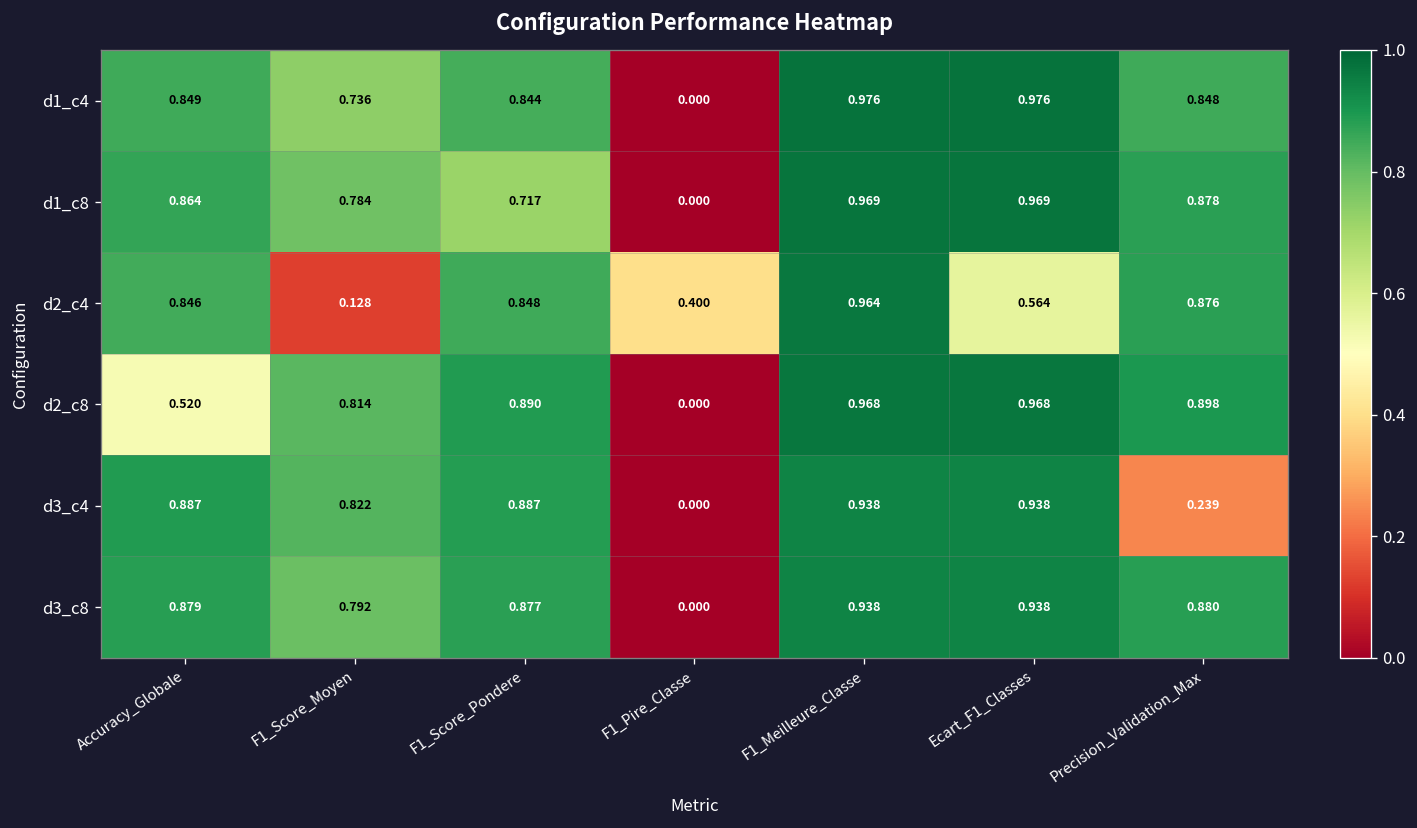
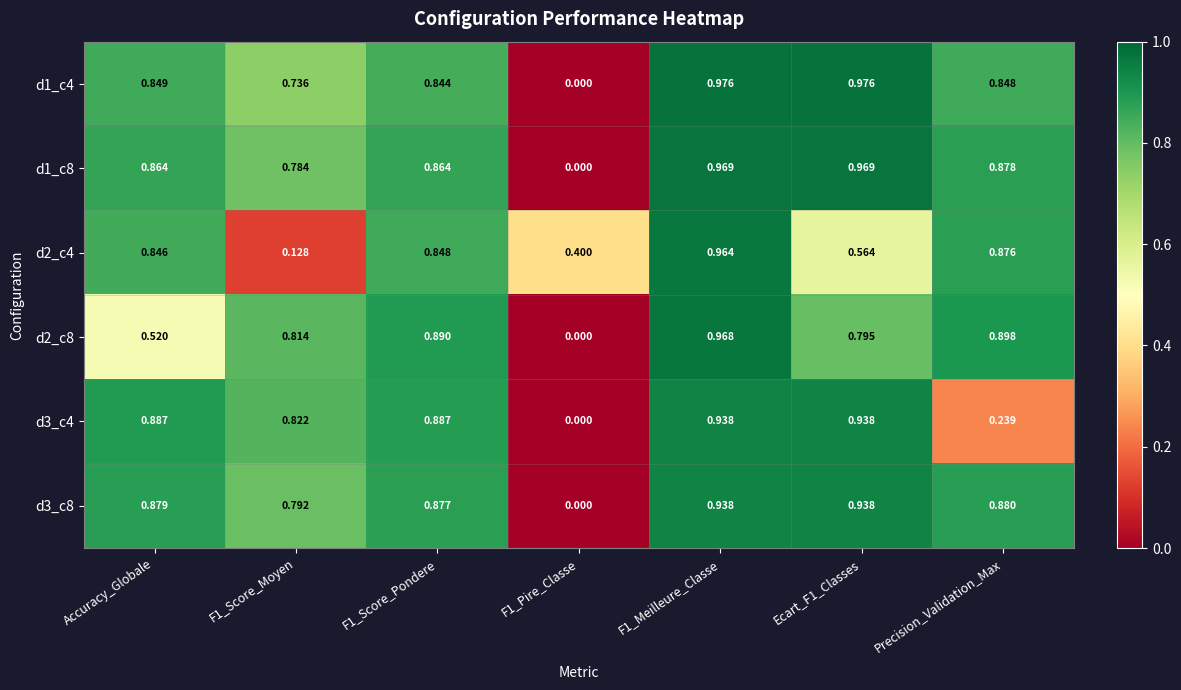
d1_c8, F1_Score_Pondere: 0.717 -> 0.864
d2_c8, Ecart_F1_Classes: 0.968 -> 0.795
